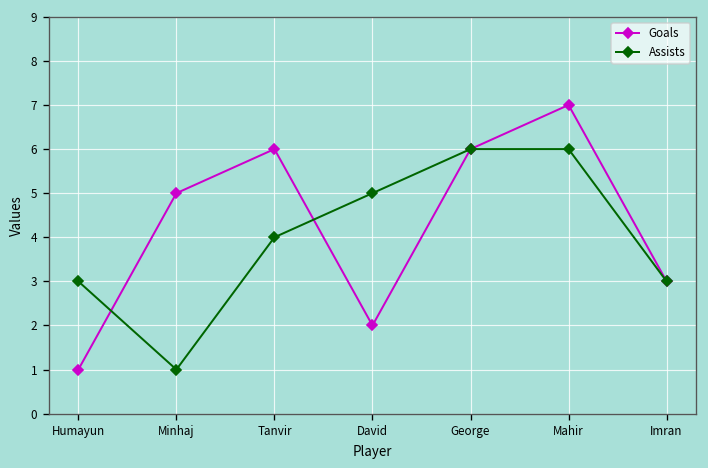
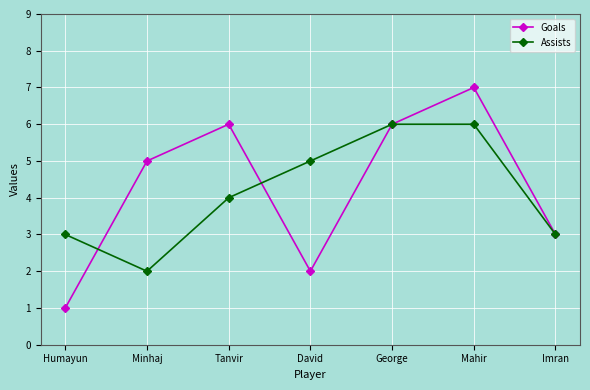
Assists, Minhaj: 1 -> 2
